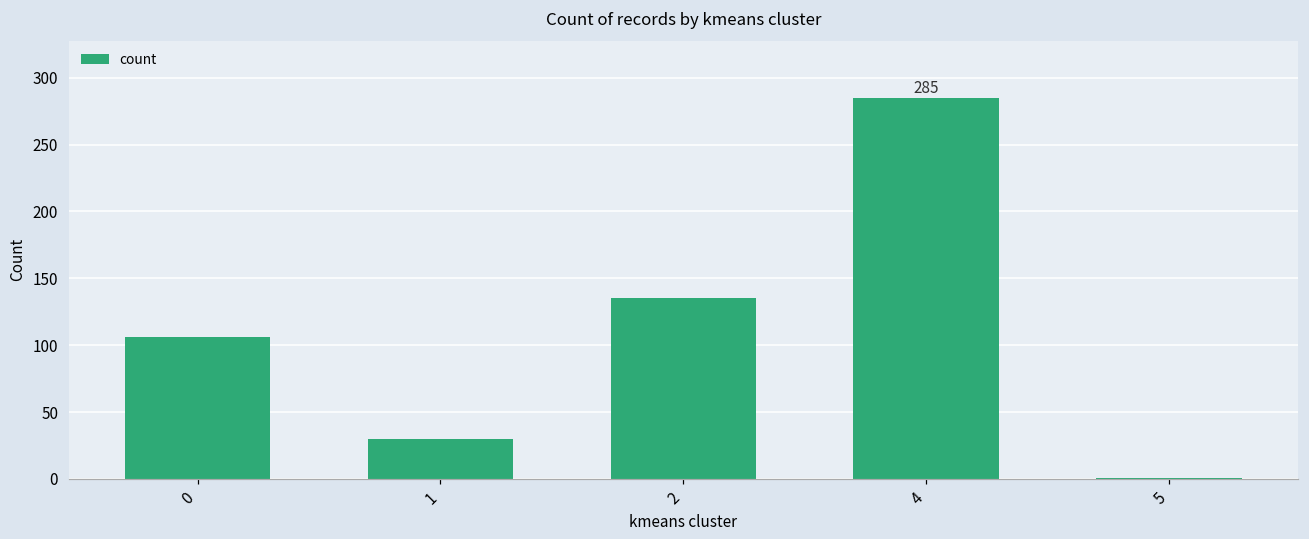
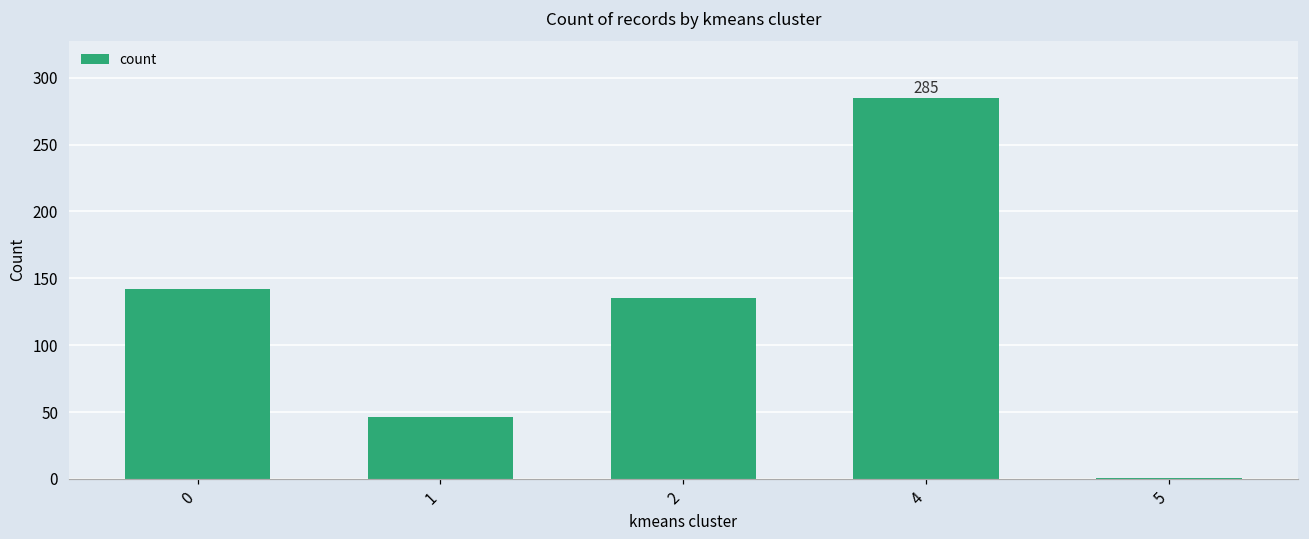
0: 106 -> 142
1: 30 -> 46
